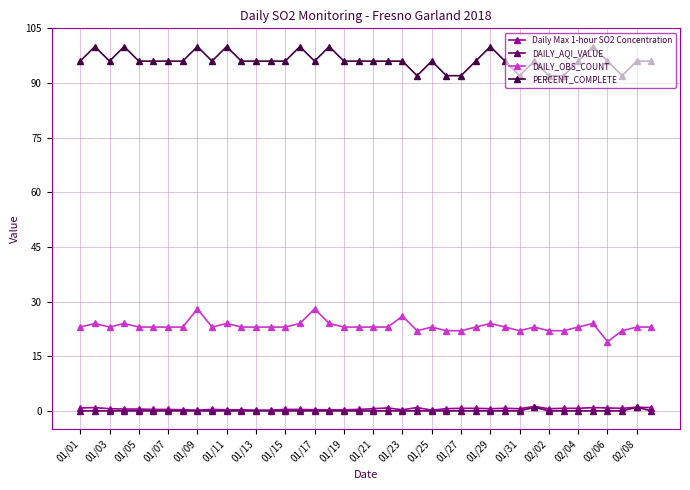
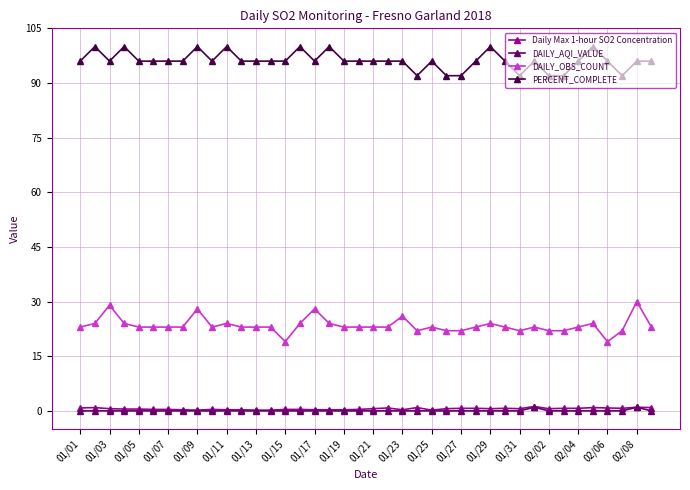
DAILY_OBS_COUNT, 01/03: 23 -> 29
DAILY_OBS_COUNT, 01/15: 23 -> 19
DAILY_OBS_COUNT, 02/08: 23 -> 30
